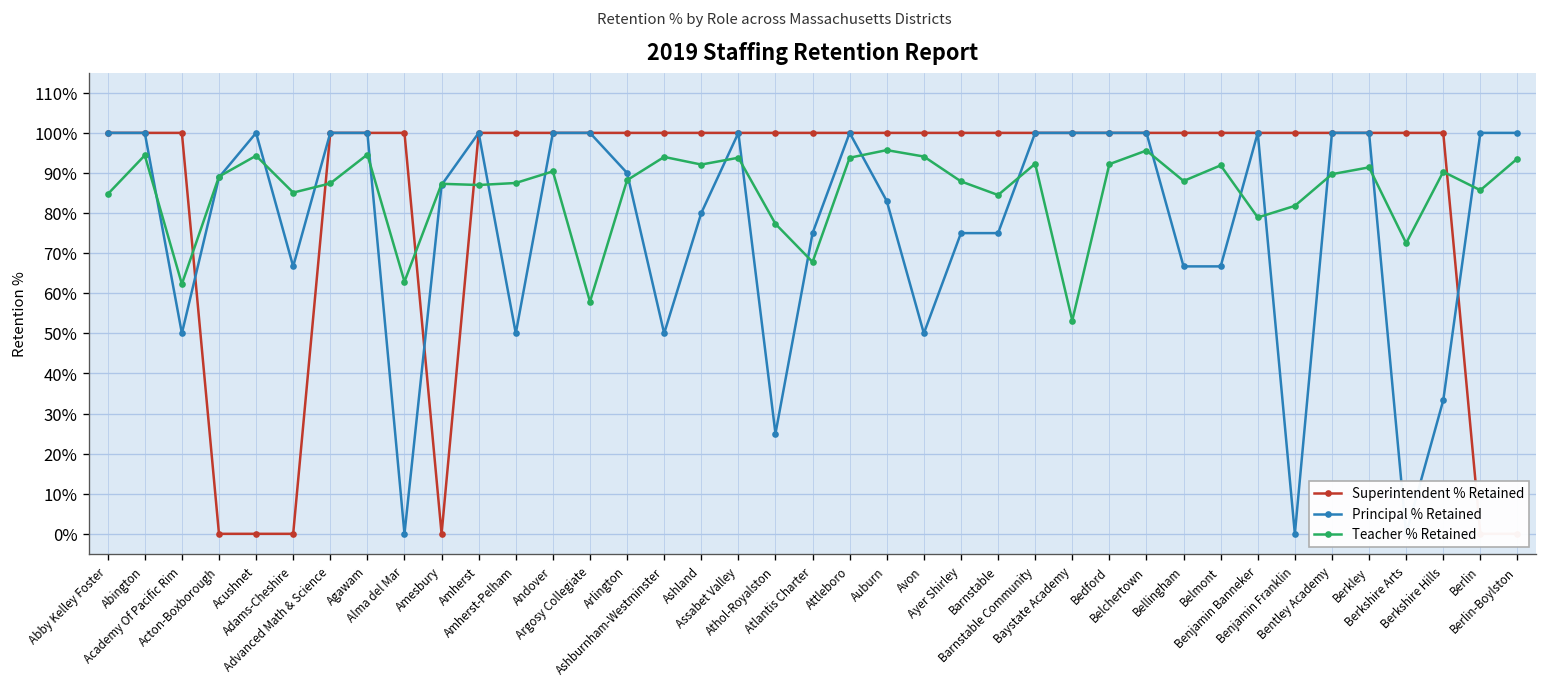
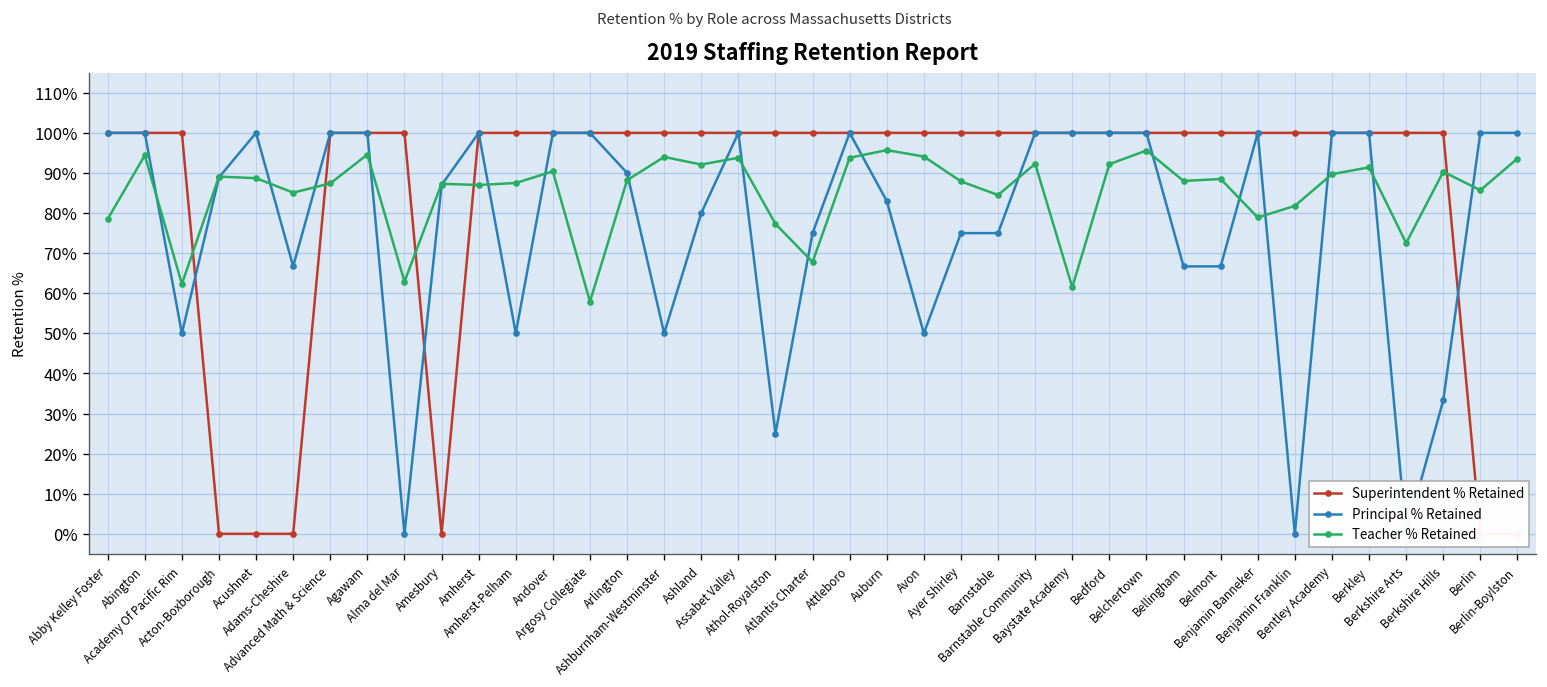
Teacher % Retained, Abby Kelley Foster: 85% -> 79%
Teacher % Retained, Acushnet: 94% -> 89%
Teacher % Retained, Baystate Academy: 53% -> 62%
Teacher % Retained, Belmont: 92% -> 89%
